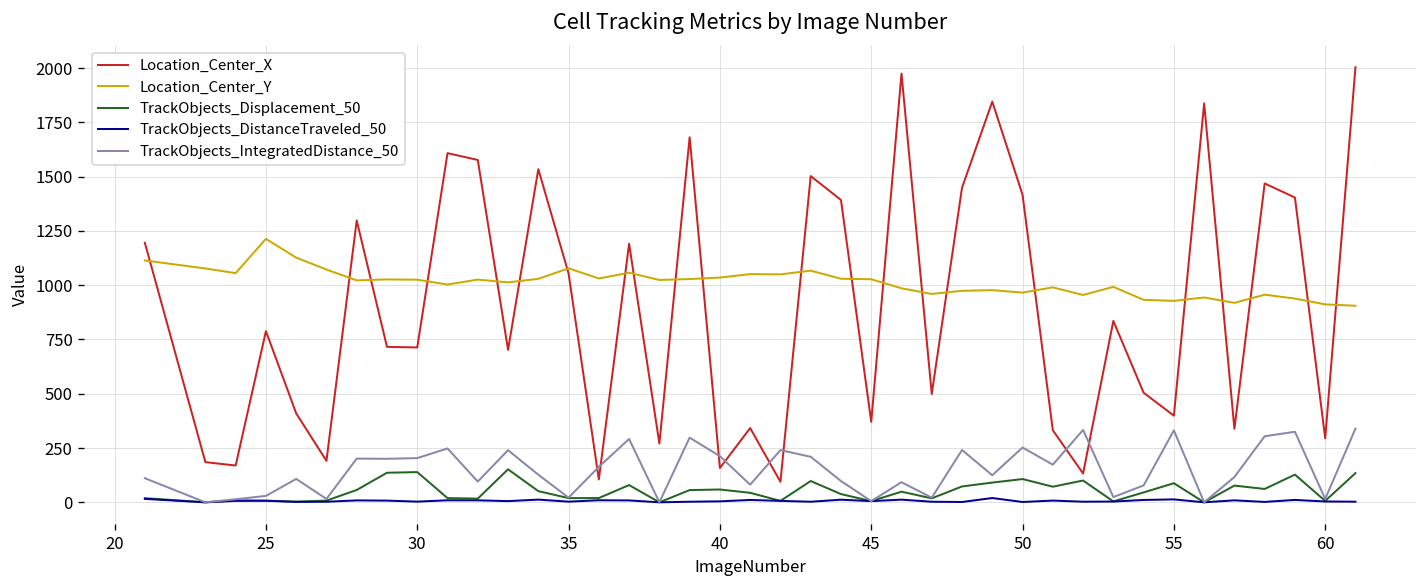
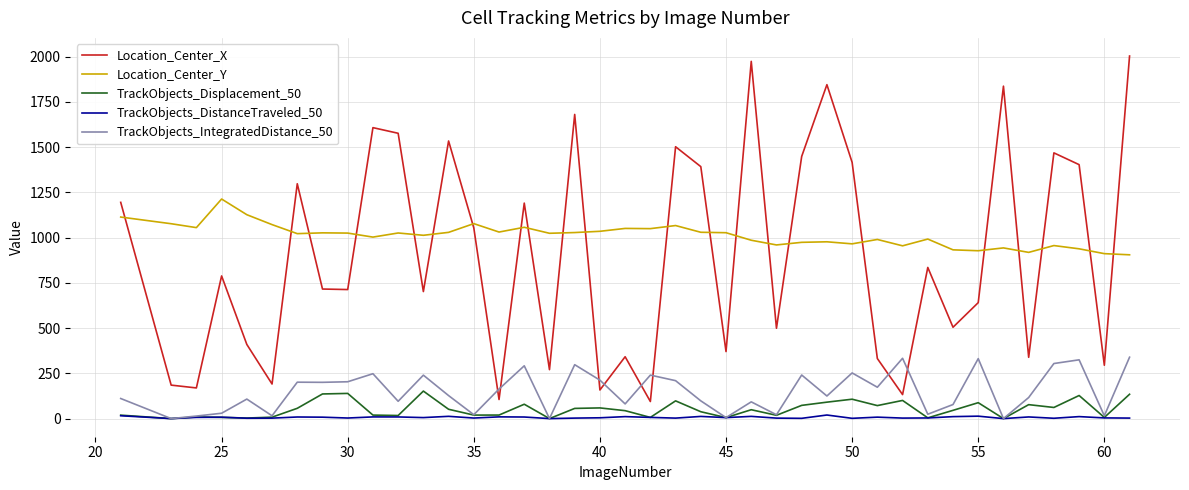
Location_Center_X, 55: 400 -> 640
